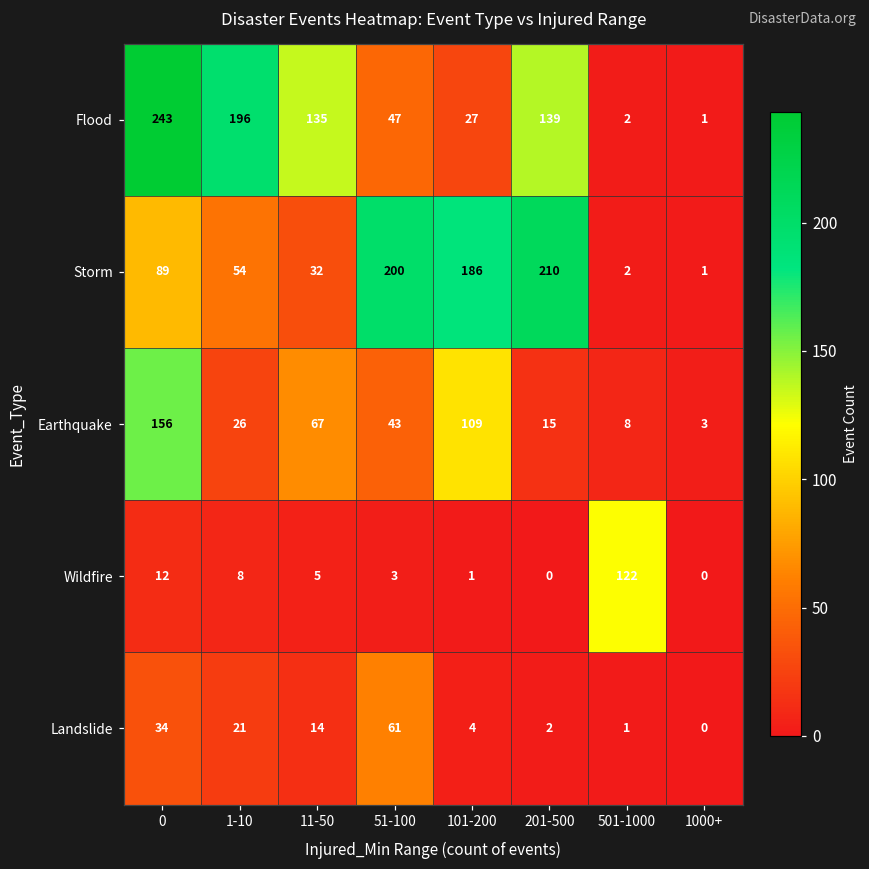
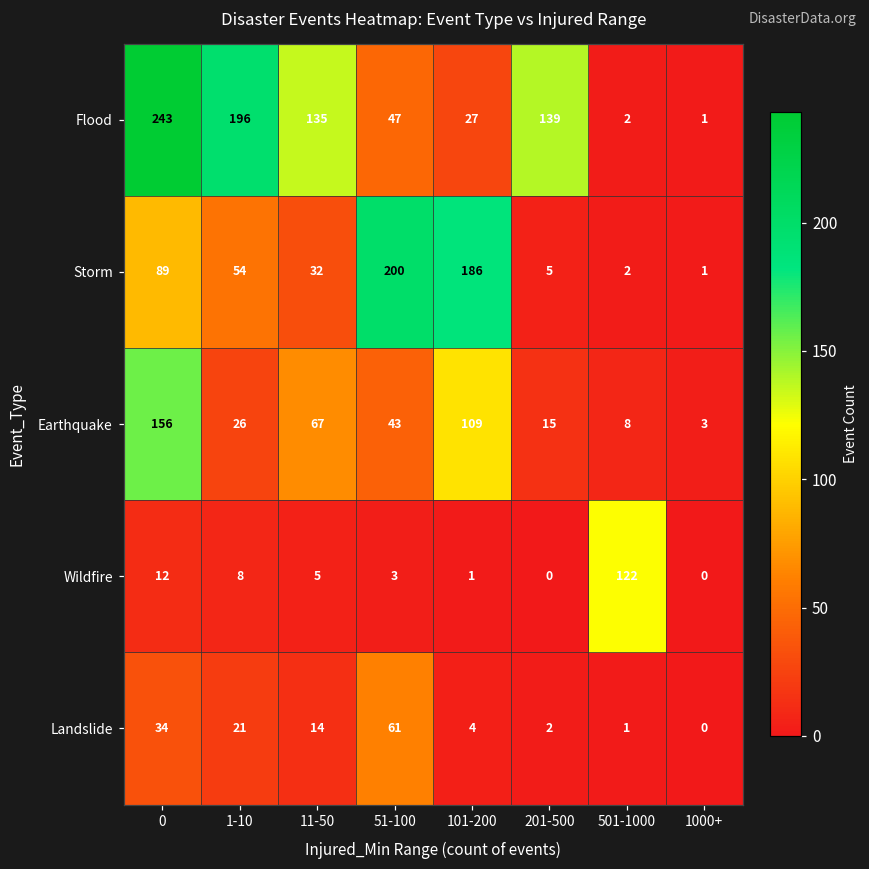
Storm, 201-500: 210 -> 5
